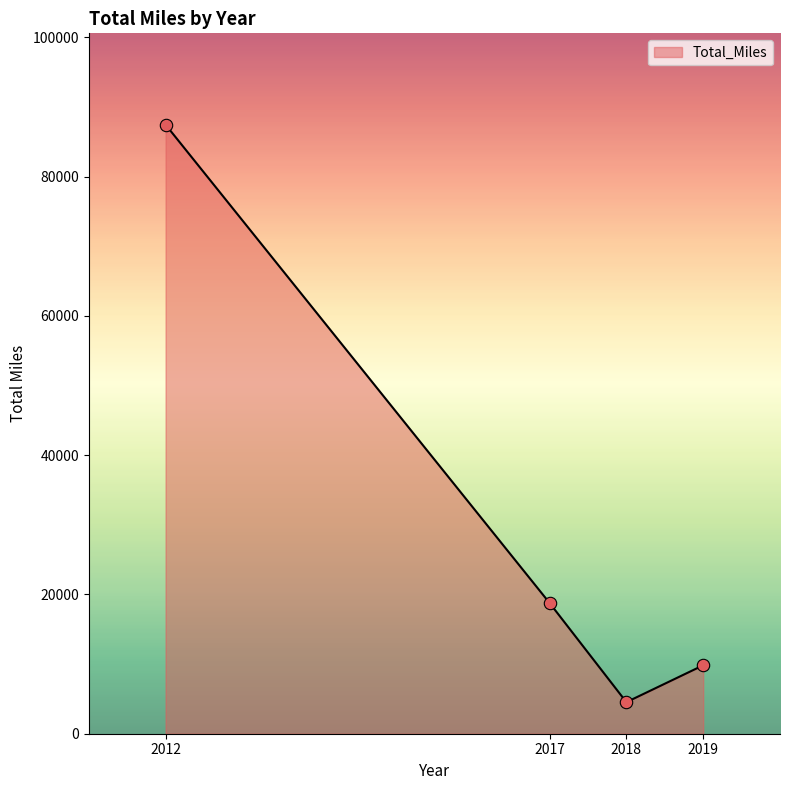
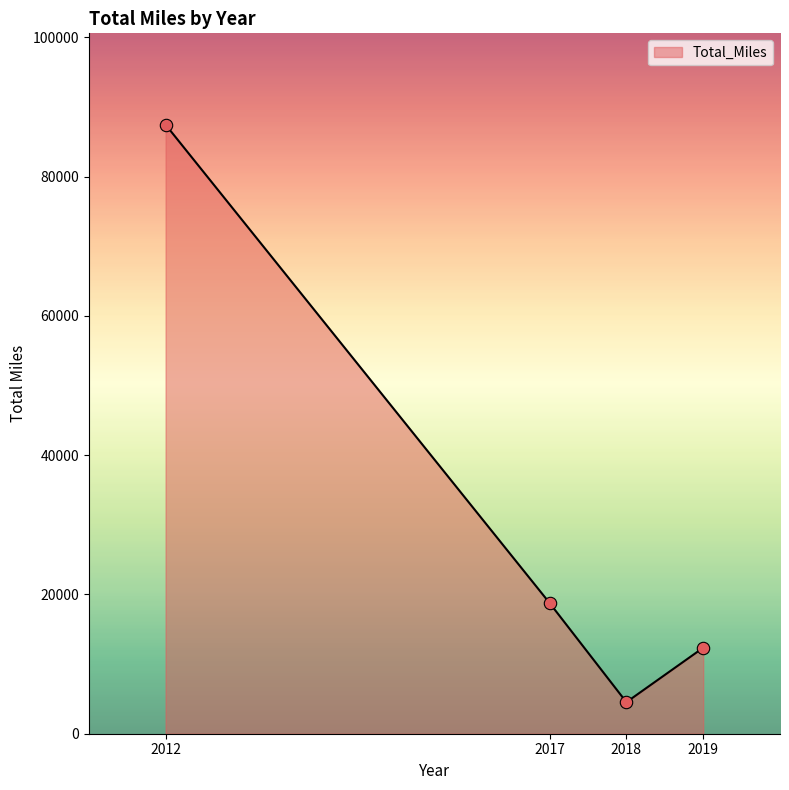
2019: 10000 -> 12000
